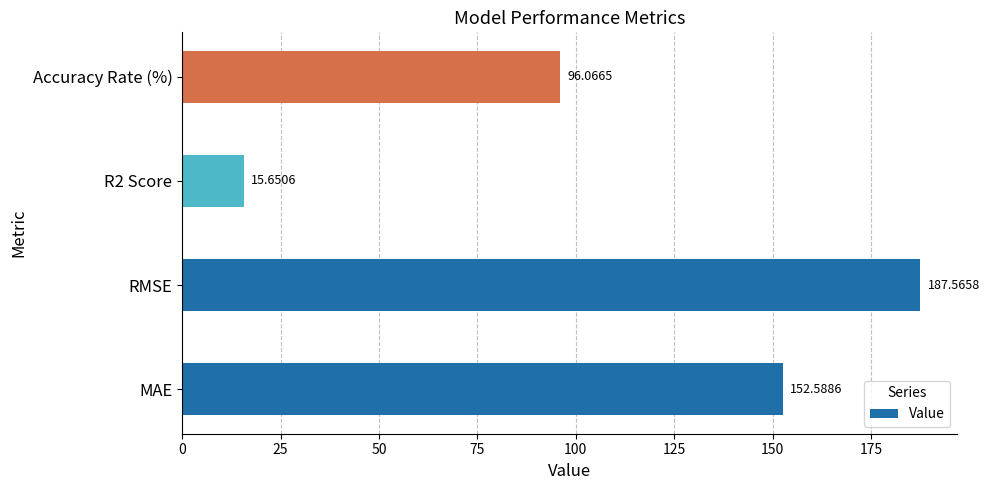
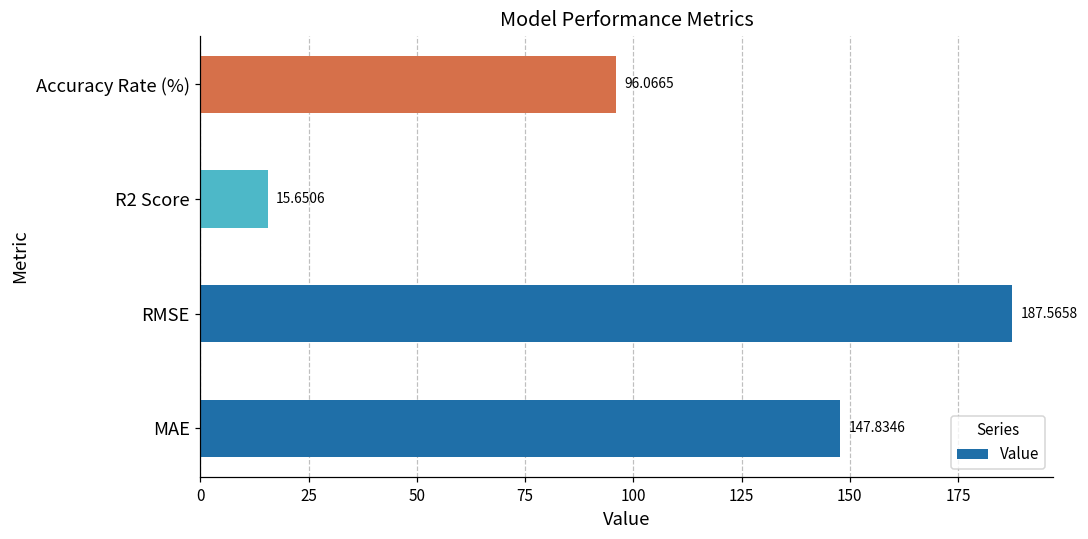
MAE: 152.5886 -> 147.8346
